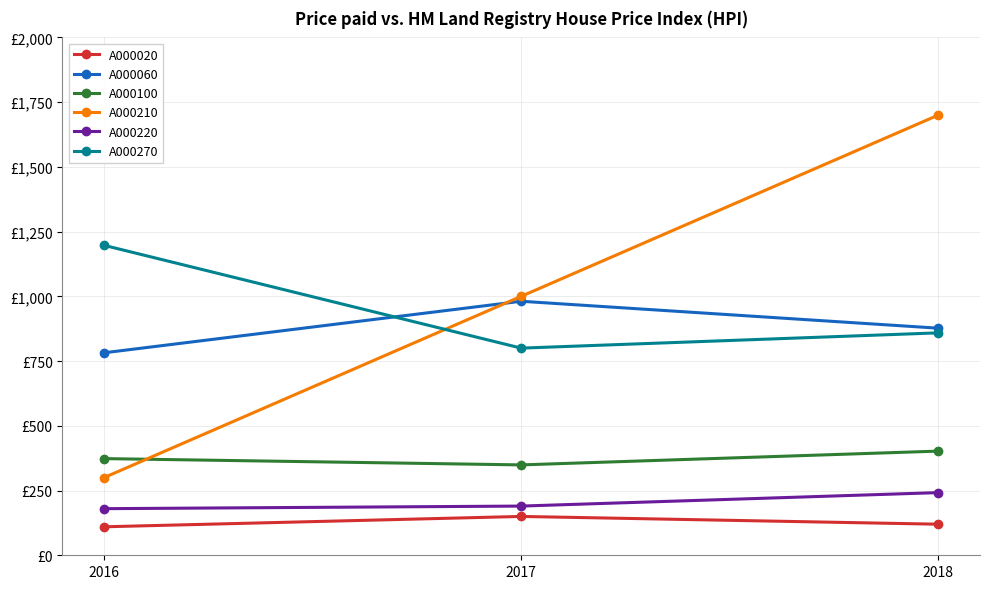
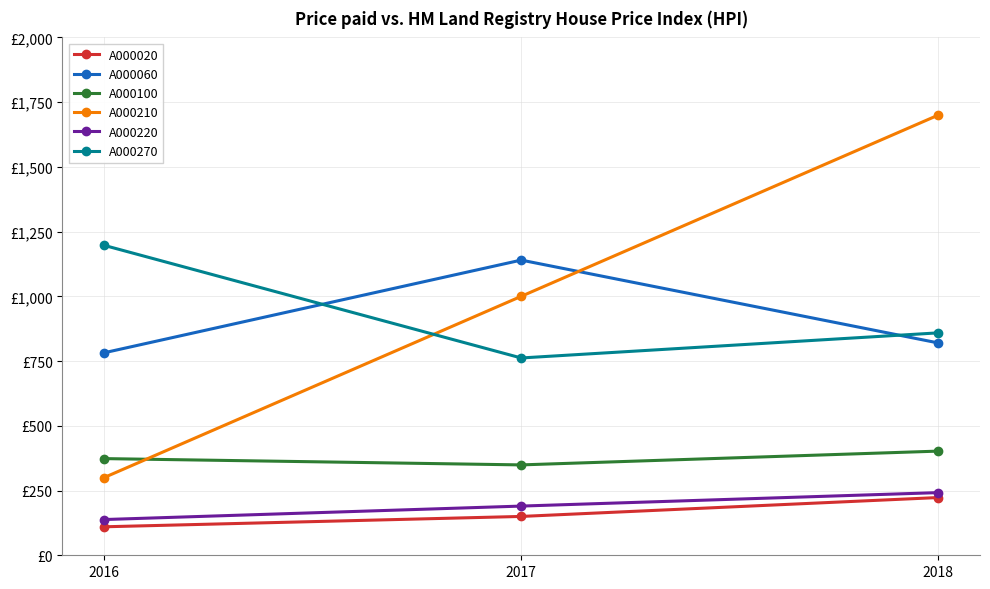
A000220, 2016: £180 -> £140
A000060, 2017: £980 -> £1,140
A000270, 2017: £800 -> £760
A000020, 2018: £120 -> £220
A000060, 2018: £880 -> £820
